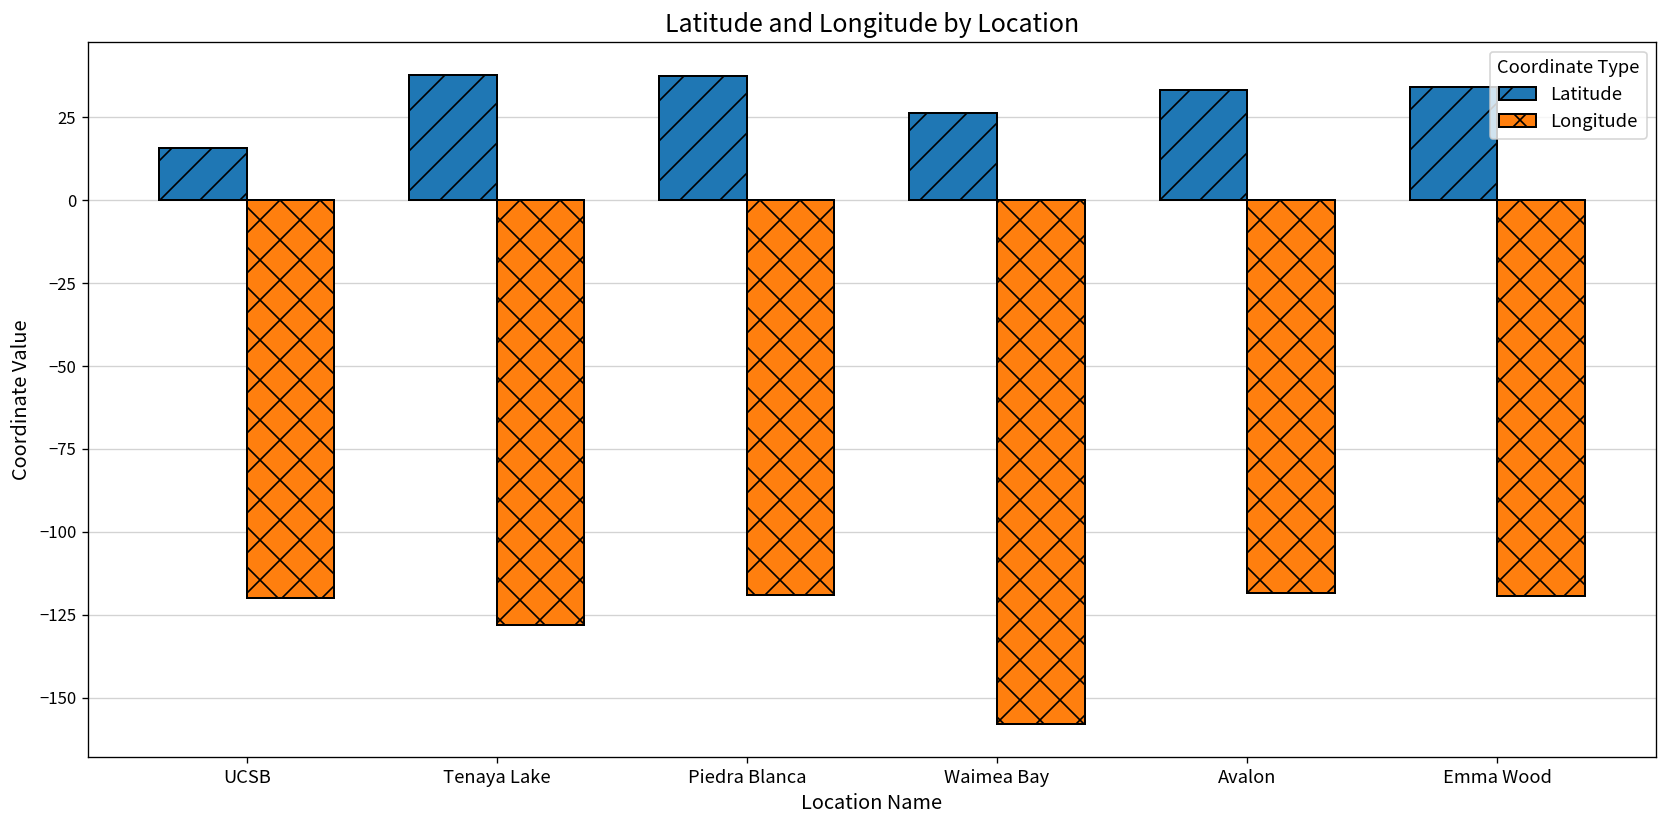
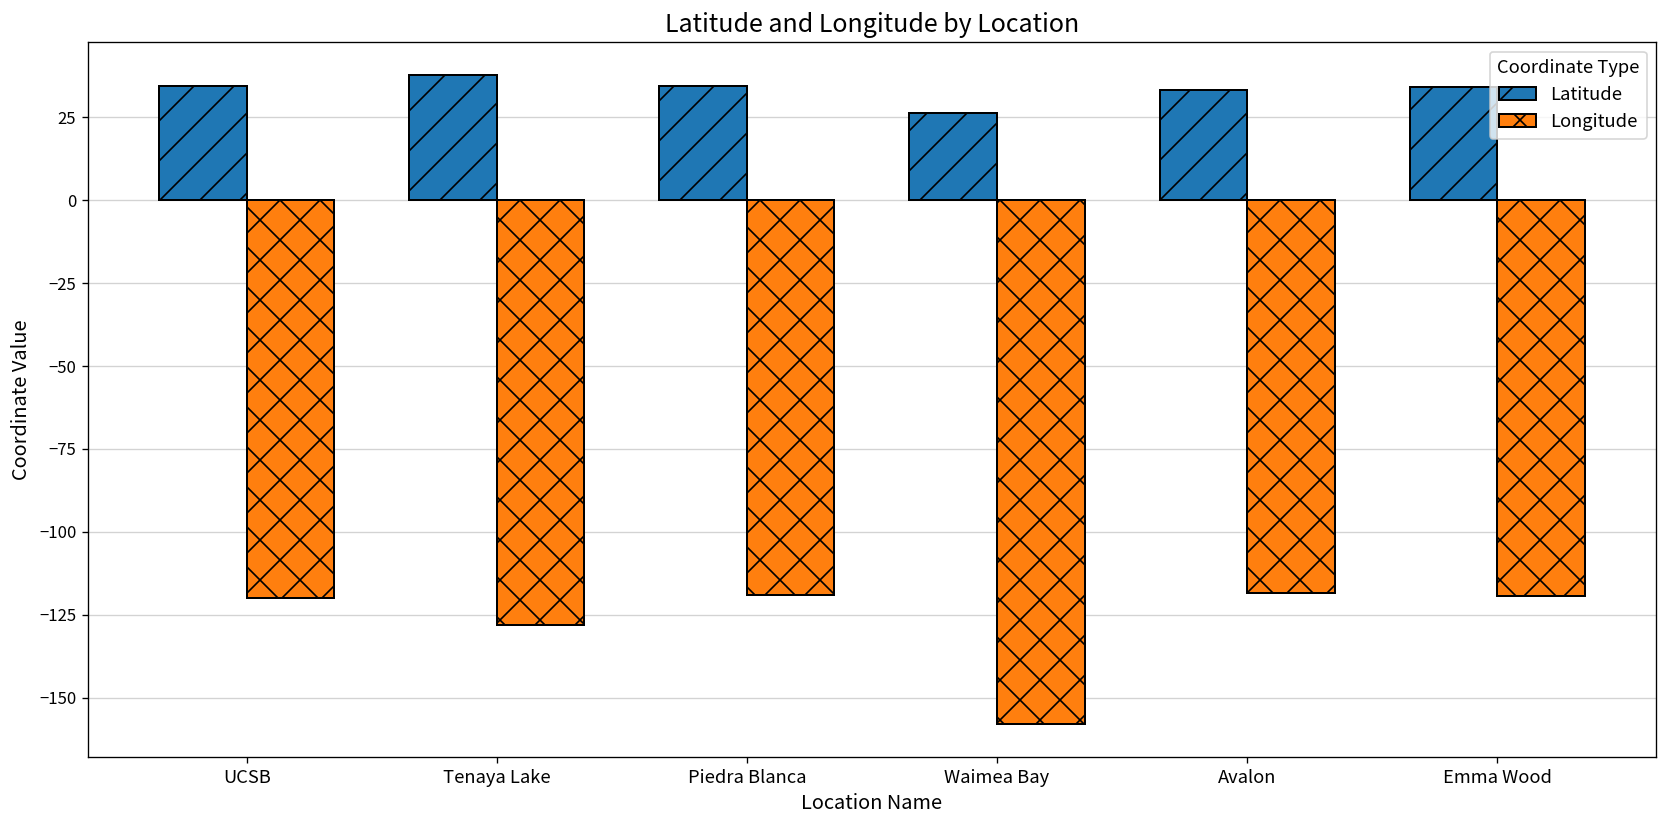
Latitude, UCSB: 16 -> 34
Latitude, Piedra Blanca: 37 -> 35
